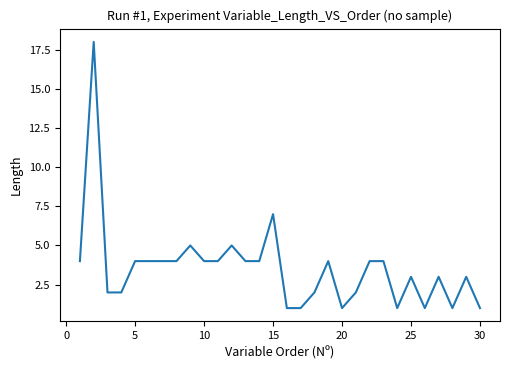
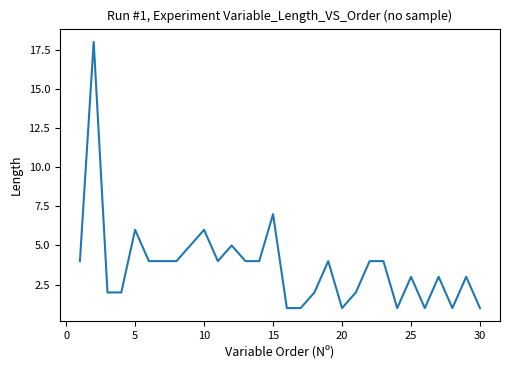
5: 4 -> 6
10: 4 -> 6
